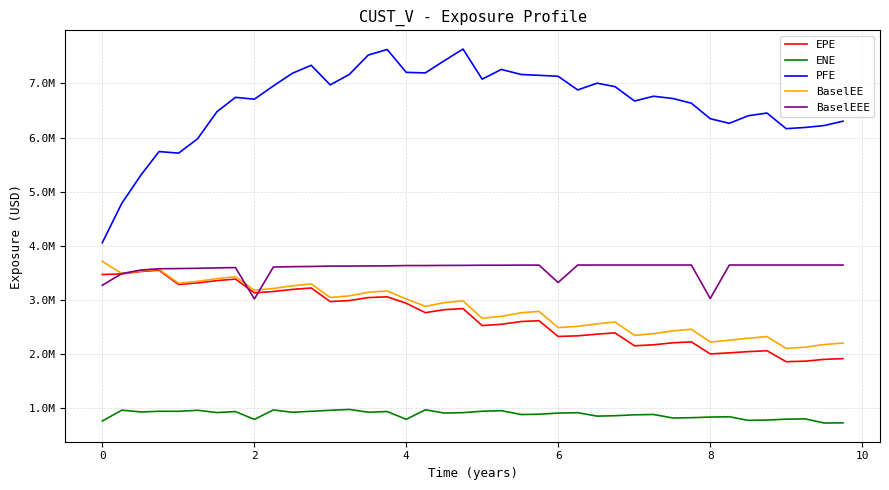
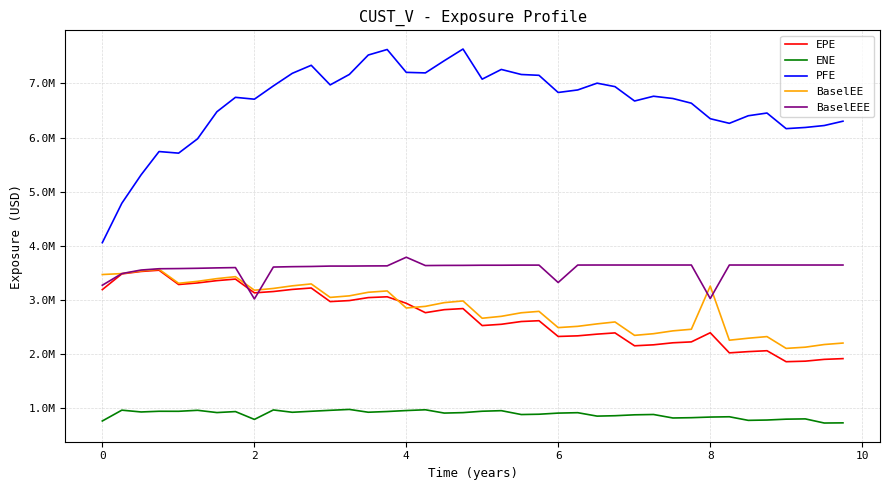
EPE, 0: 3500000 -> 3200000
BaselEE, 0: 3700000 -> 3500000
ENE, 4: 800000 -> 1000000
BaselEE, 4: 3000000 -> 2900000
BaselEEE, 4: 3600000 -> 3800000
PFE, 6: 7100000 -> 6800000
EPE, 8: 2000000 -> 2400000
BaselEE, 8: 2200000 -> 3300000
